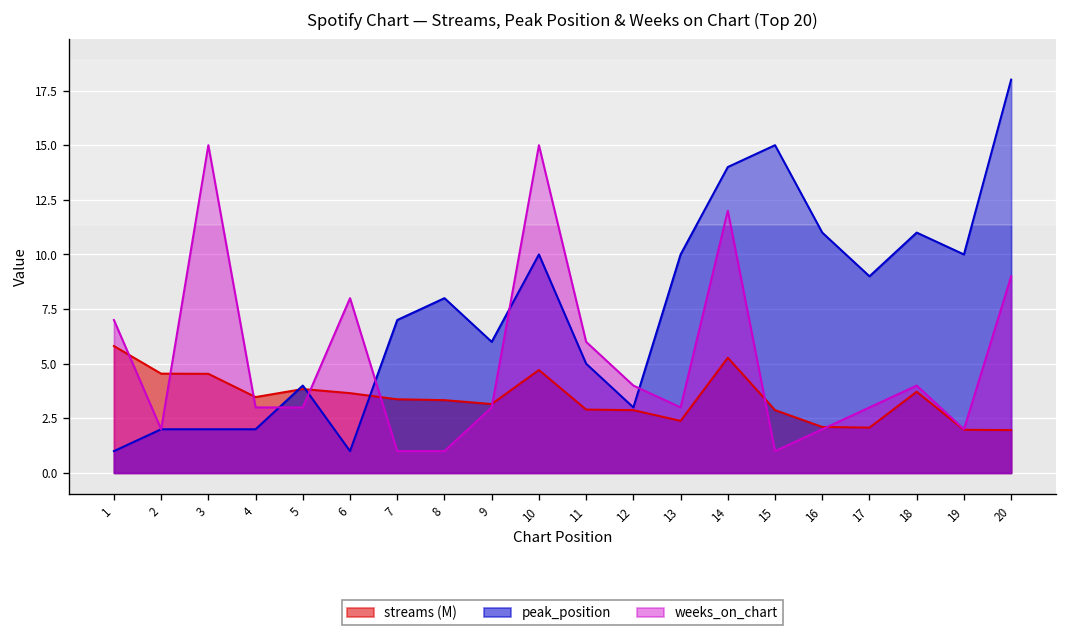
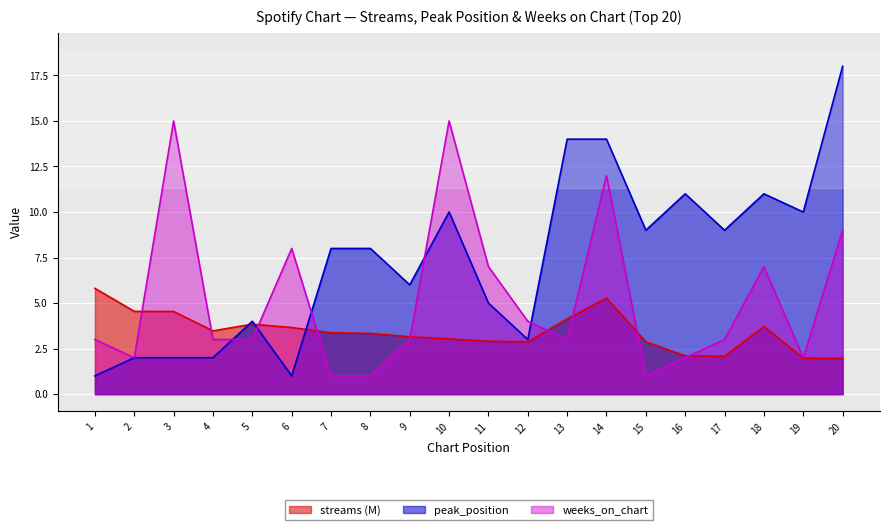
weeks_on_chart, 1: 7 -> 3
peak_position, 7: 7 -> 8
streams (M), 10: 4.7 -> 3.0
weeks_on_chart, 11: 6 -> 7
streams (M), 13: 2.4 -> 4.1
peak_position, 13: 10 -> 14
peak_position, 15: 15 -> 9
weeks_on_chart, 18: 4 -> 7
